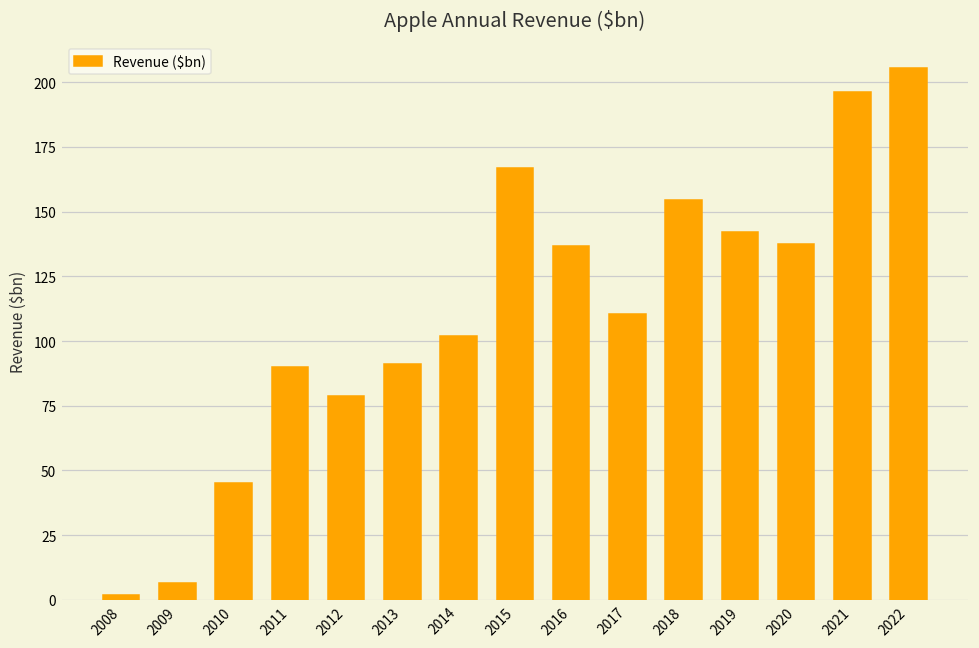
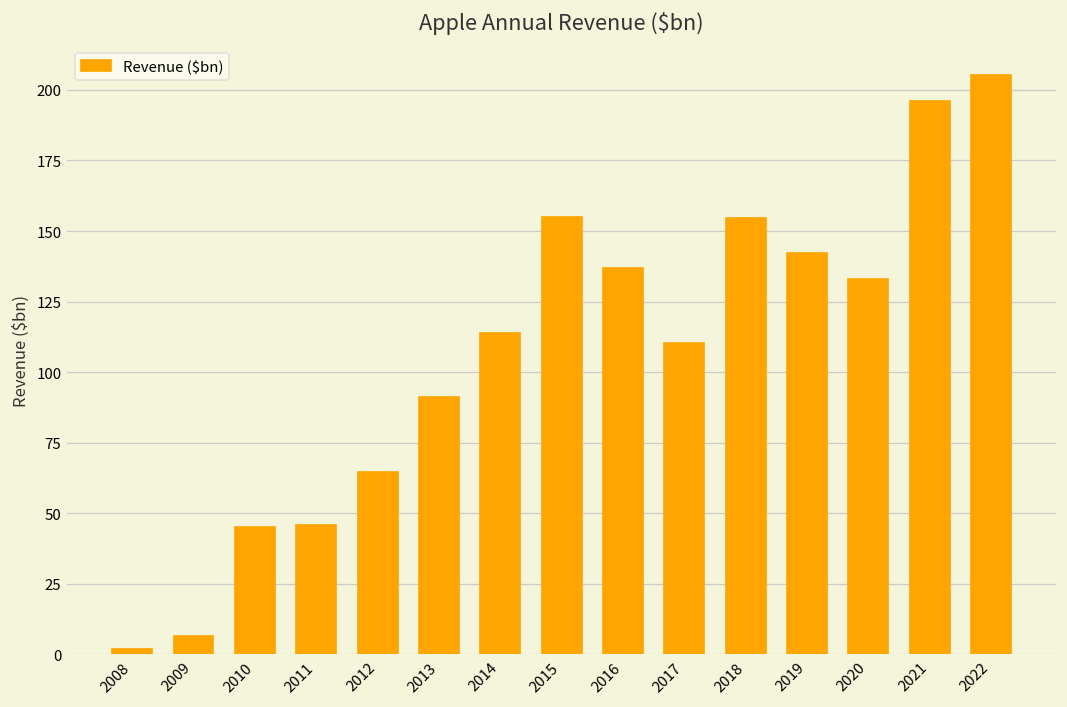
2011: 90 -> 46
2012: 79 -> 65
2014: 102 -> 114
2015: 167 -> 155
2020: 138 -> 133
